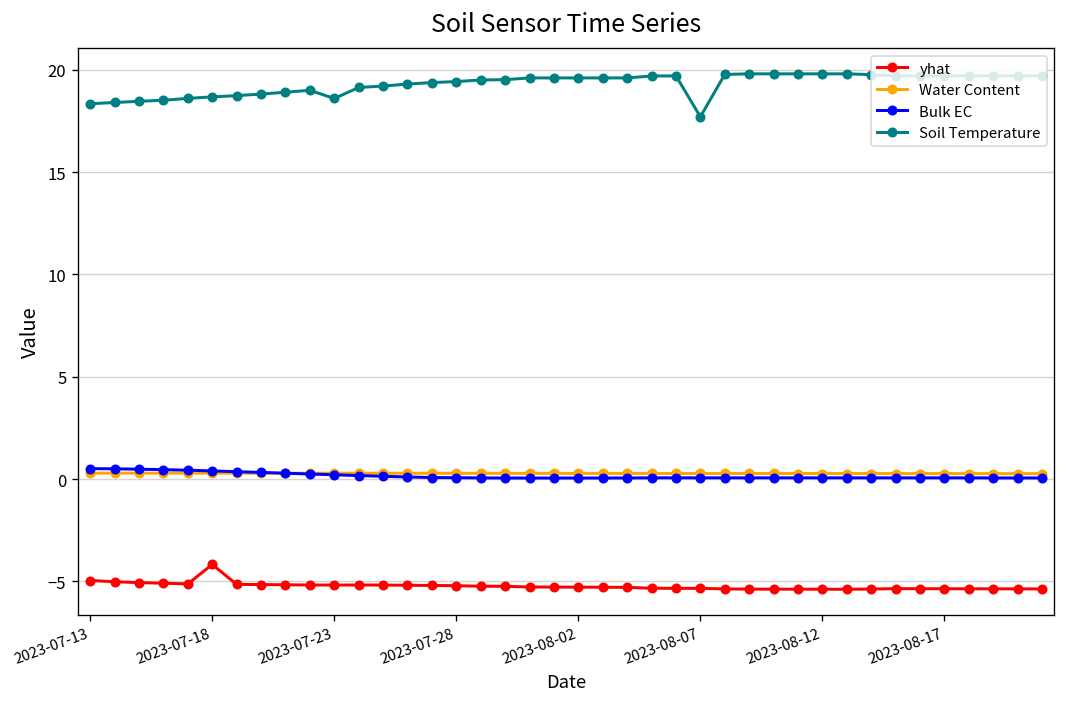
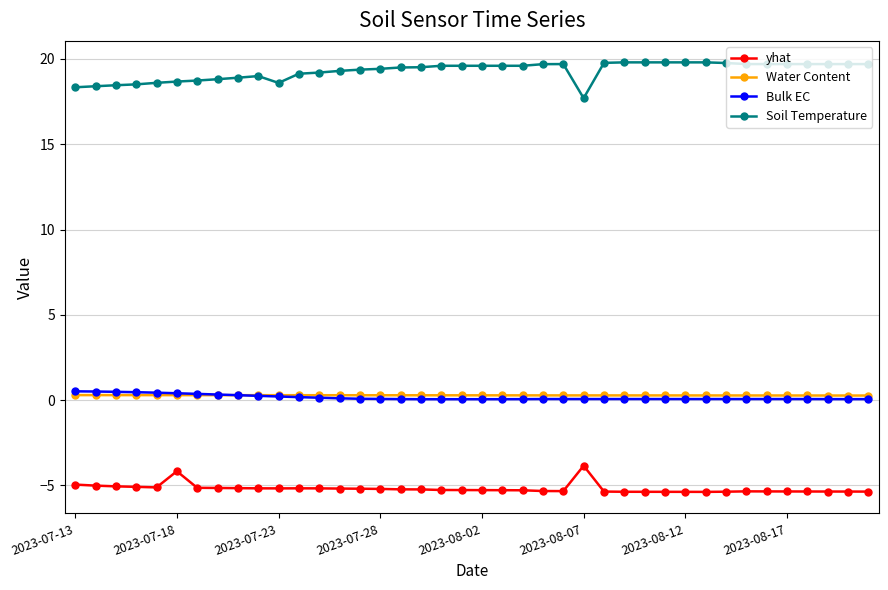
yhat, 2023-08-07: -5.3 -> -3.9
